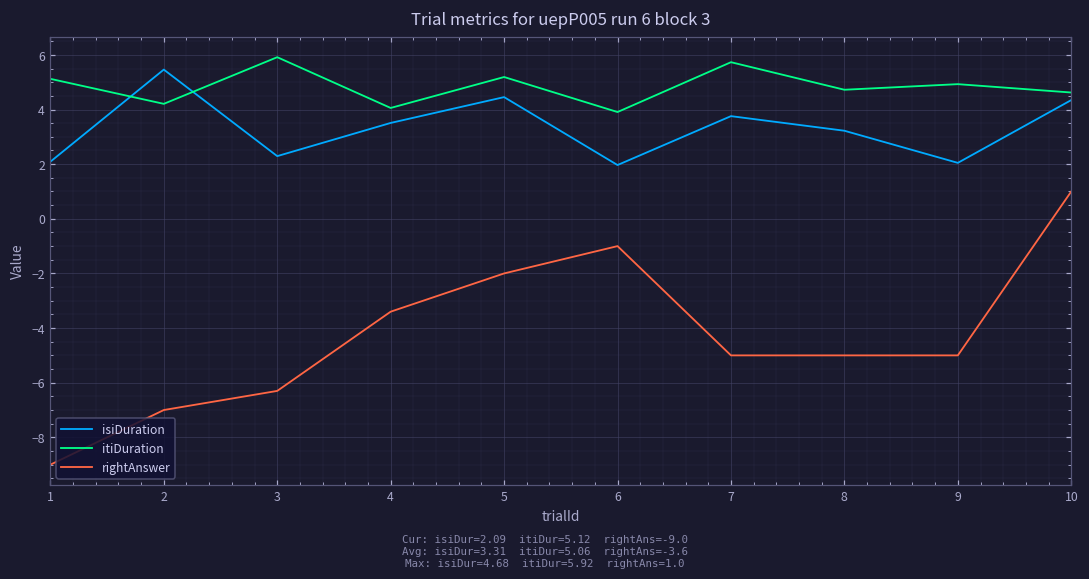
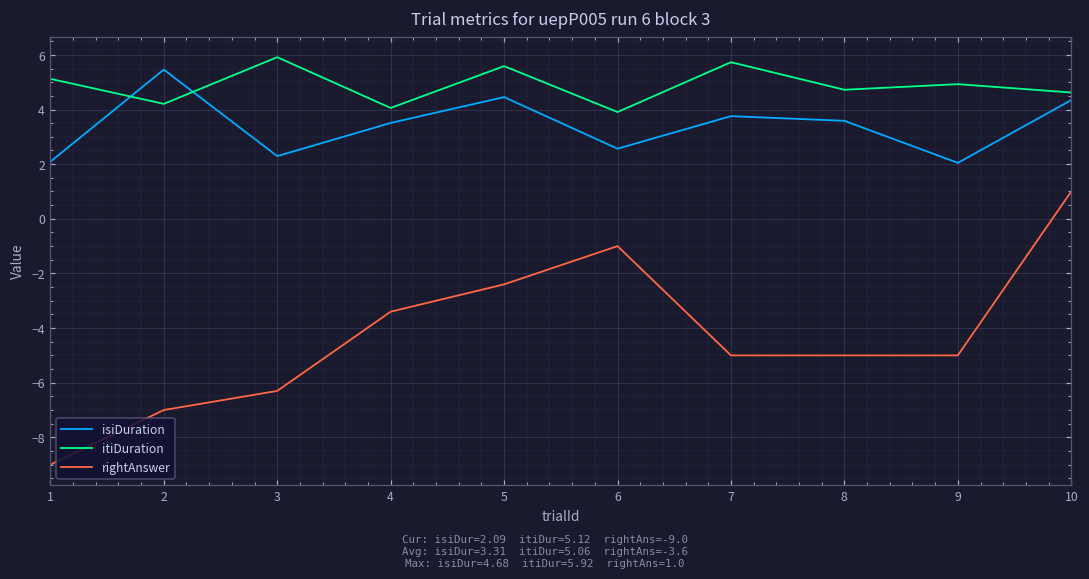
itiDuration, 5: 5.2 -> 5.6
rightAnswer, 5: -2.0 -> -2.4
isiDuration, 6: 2.0 -> 2.6
isiDuration, 8: 3.2 -> 3.6
